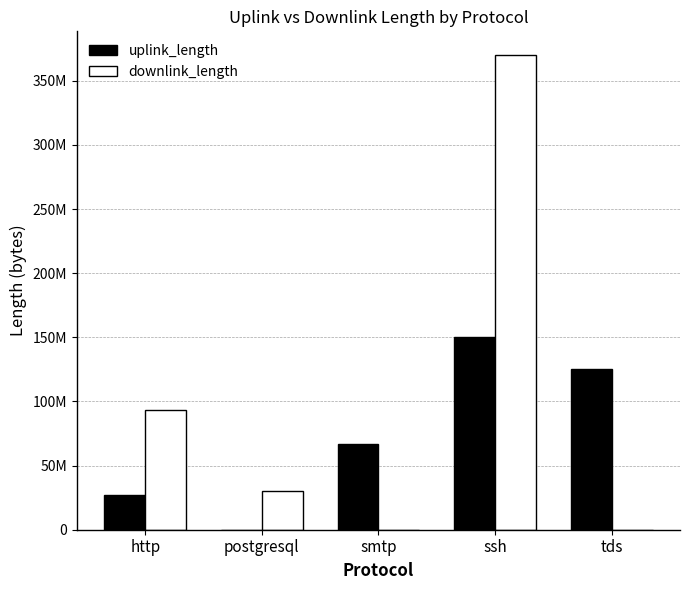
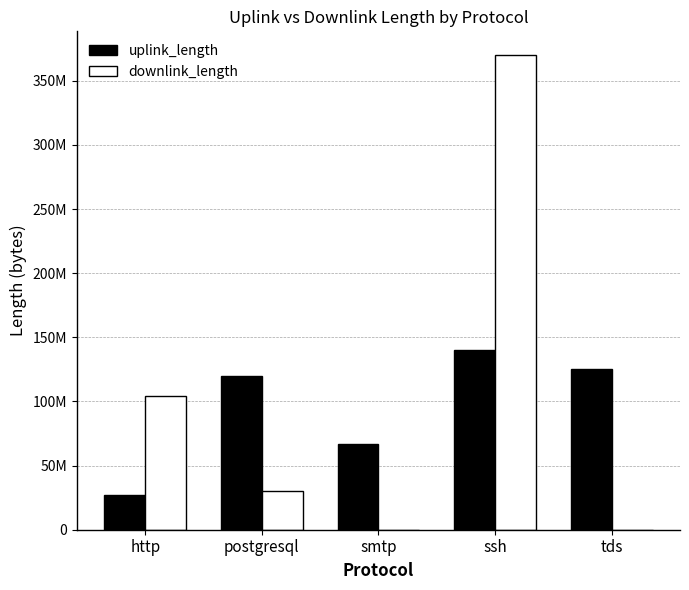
downlink_length, http: 93000000 -> 105000000
uplink_length, postgresql: 0 -> 120000000
uplink_length, ssh: 151000000 -> 140000000
